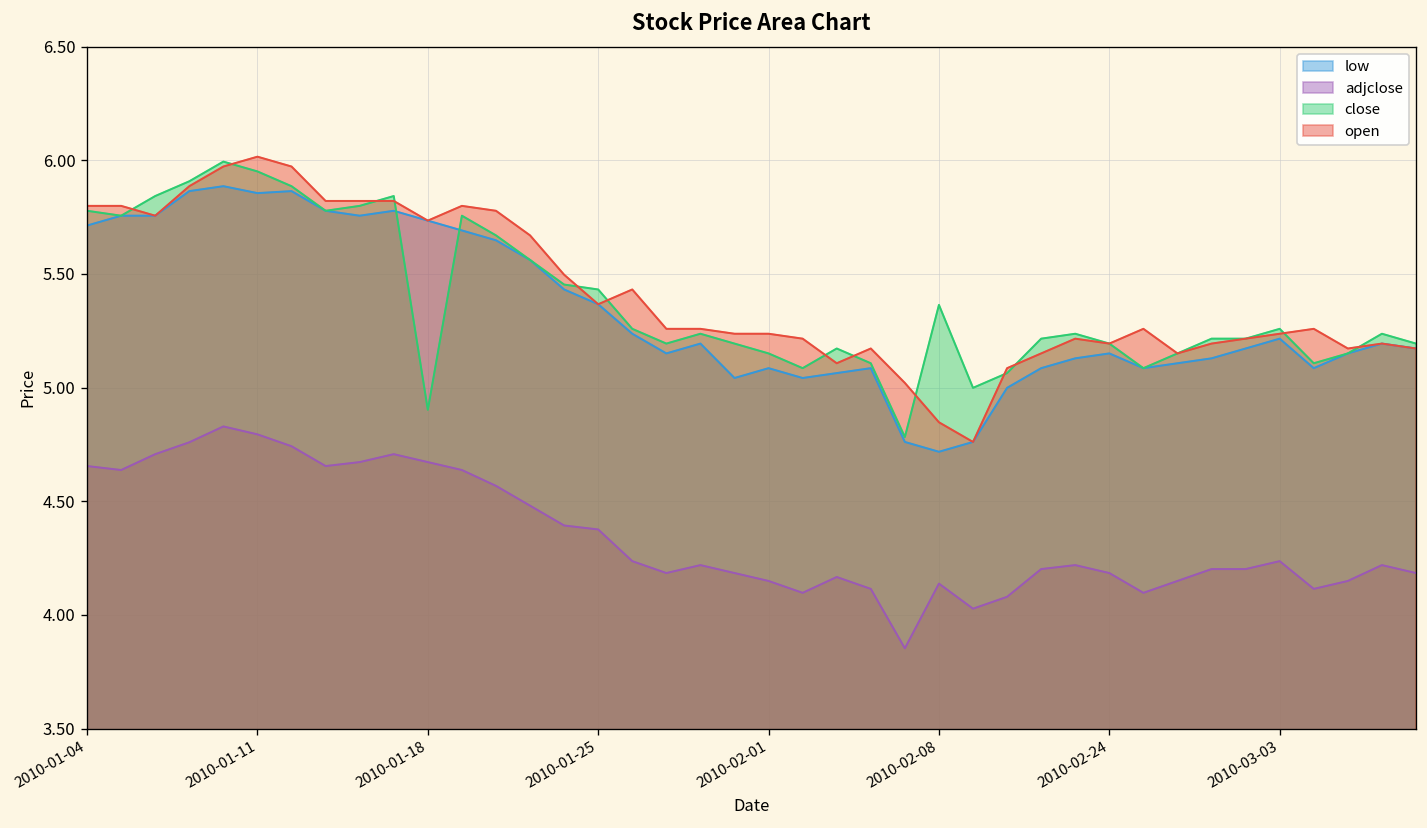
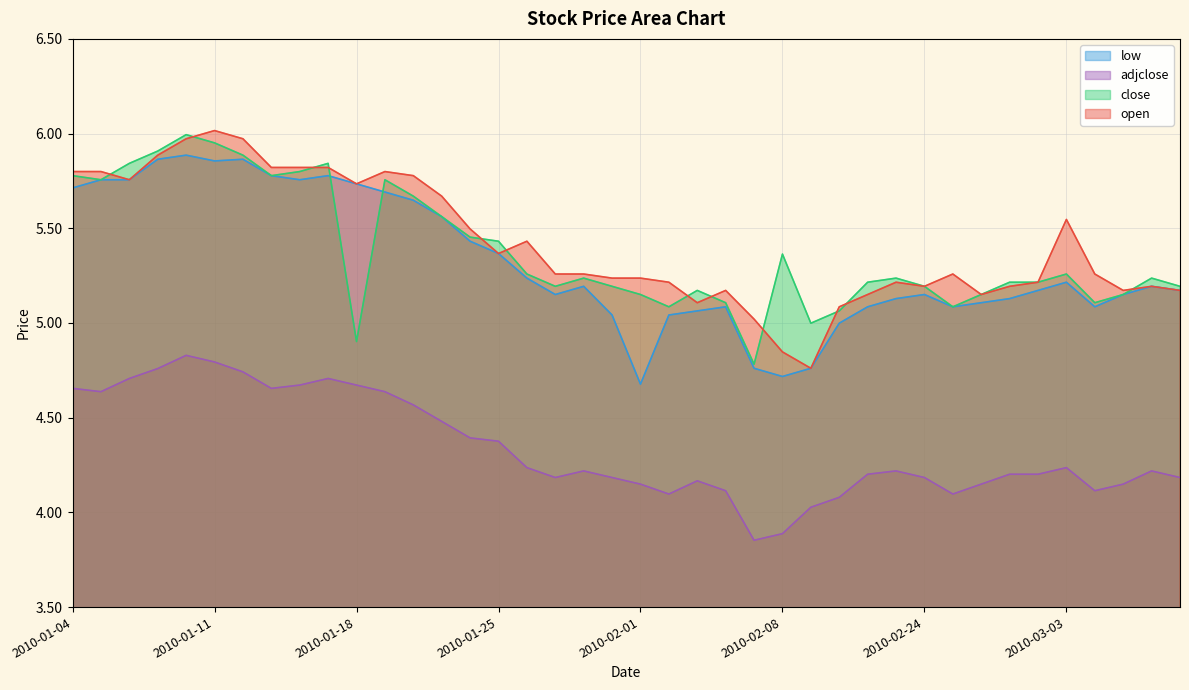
low, 2010-02-01: 5.09 -> 4.68
adjclose, 2010-02-08: 4.14 -> 3.89
open, 2010-03-03: 5.24 -> 5.55
